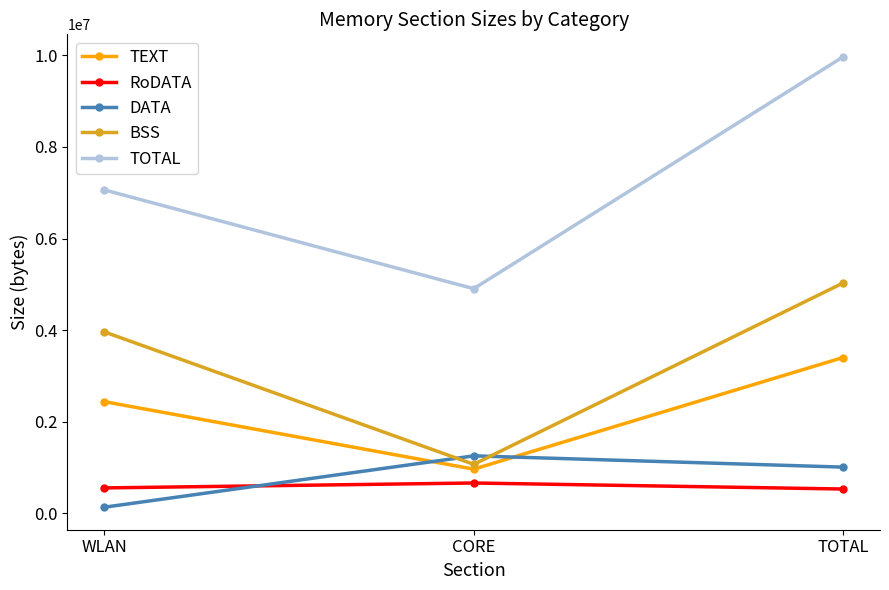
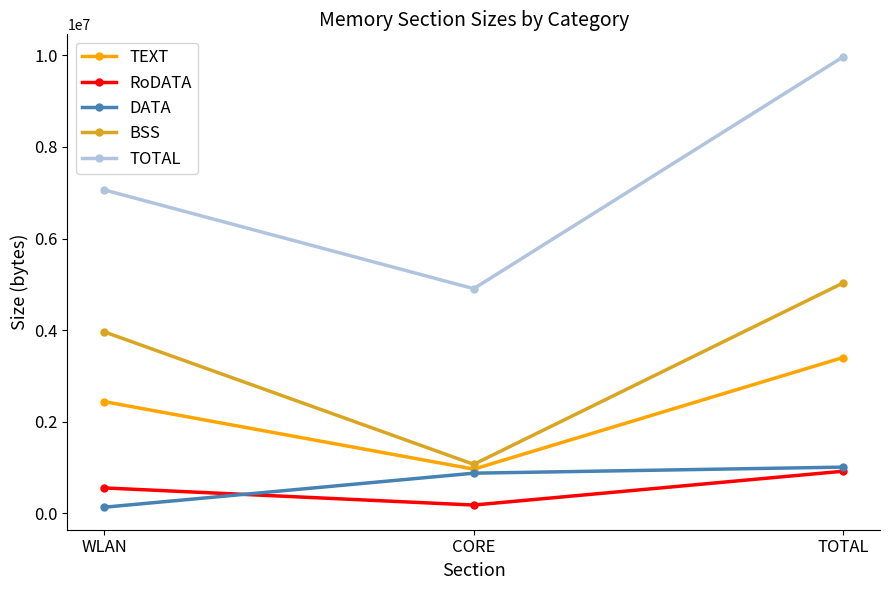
RoDATA, CORE: 700000 -> 200000
DATA, CORE: 1300000 -> 900000
RoDATA, TOTAL: 500000 -> 900000
